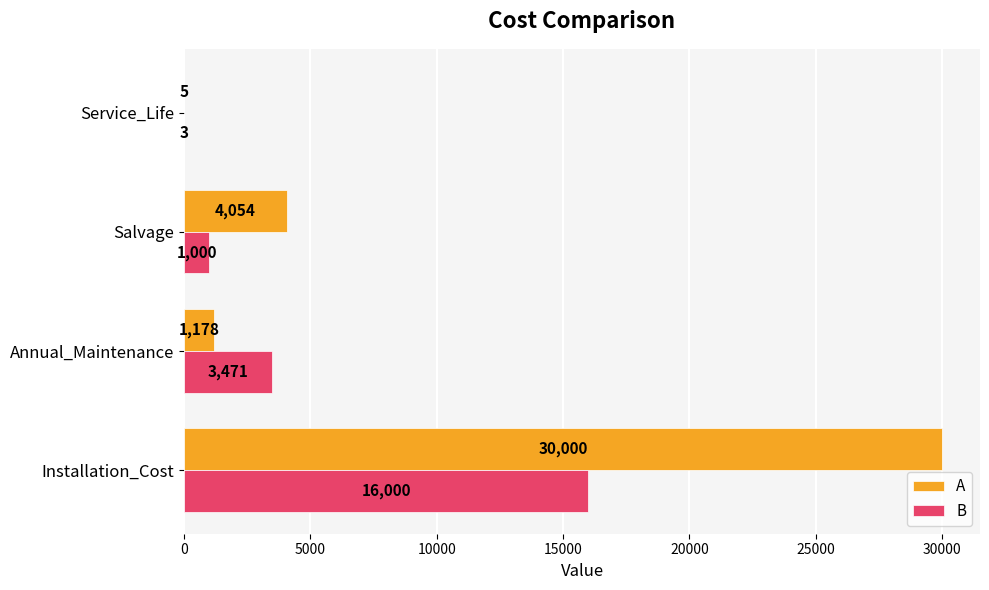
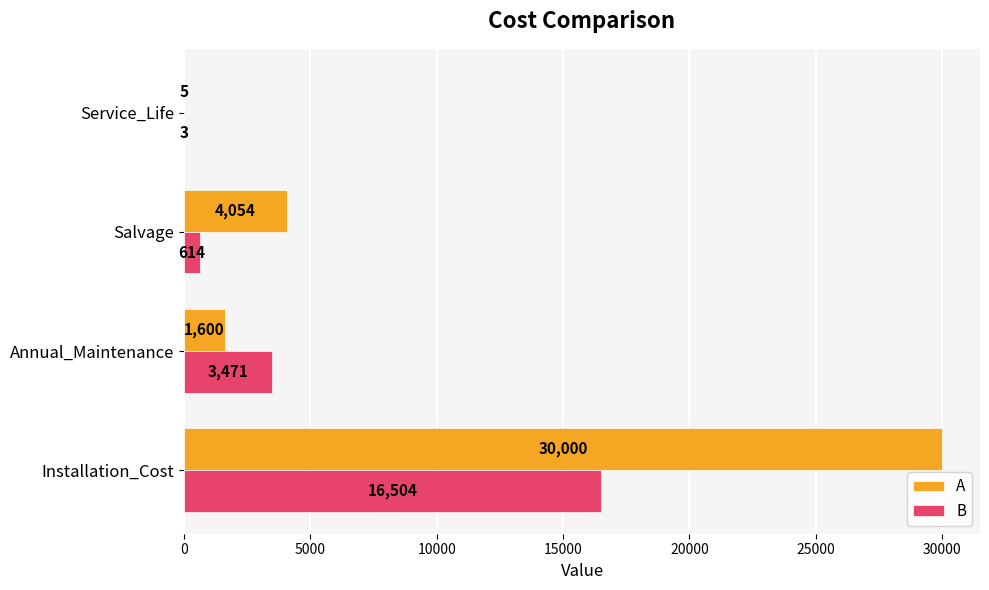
B, Salvage: 1,000 -> 614
A, Annual_Maintenance: 1,178 -> 1,600
B, Installation_Cost: 16,000 -> 16,504
